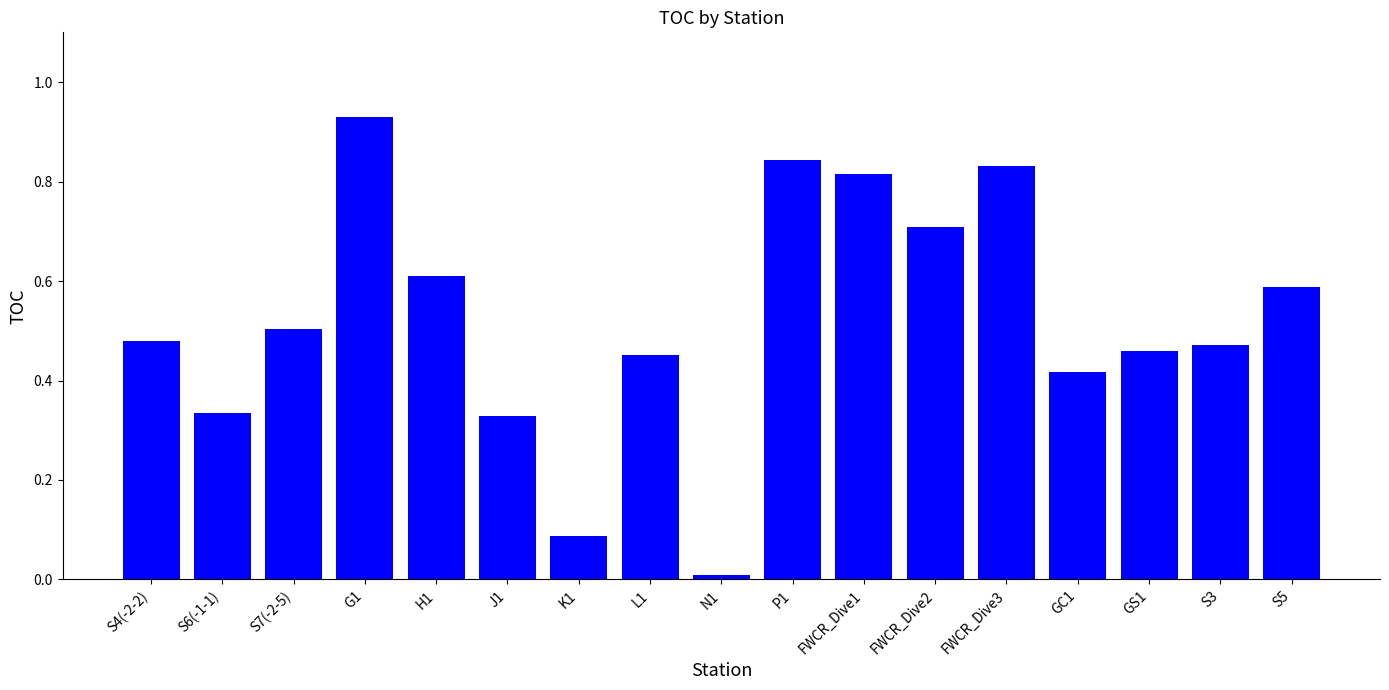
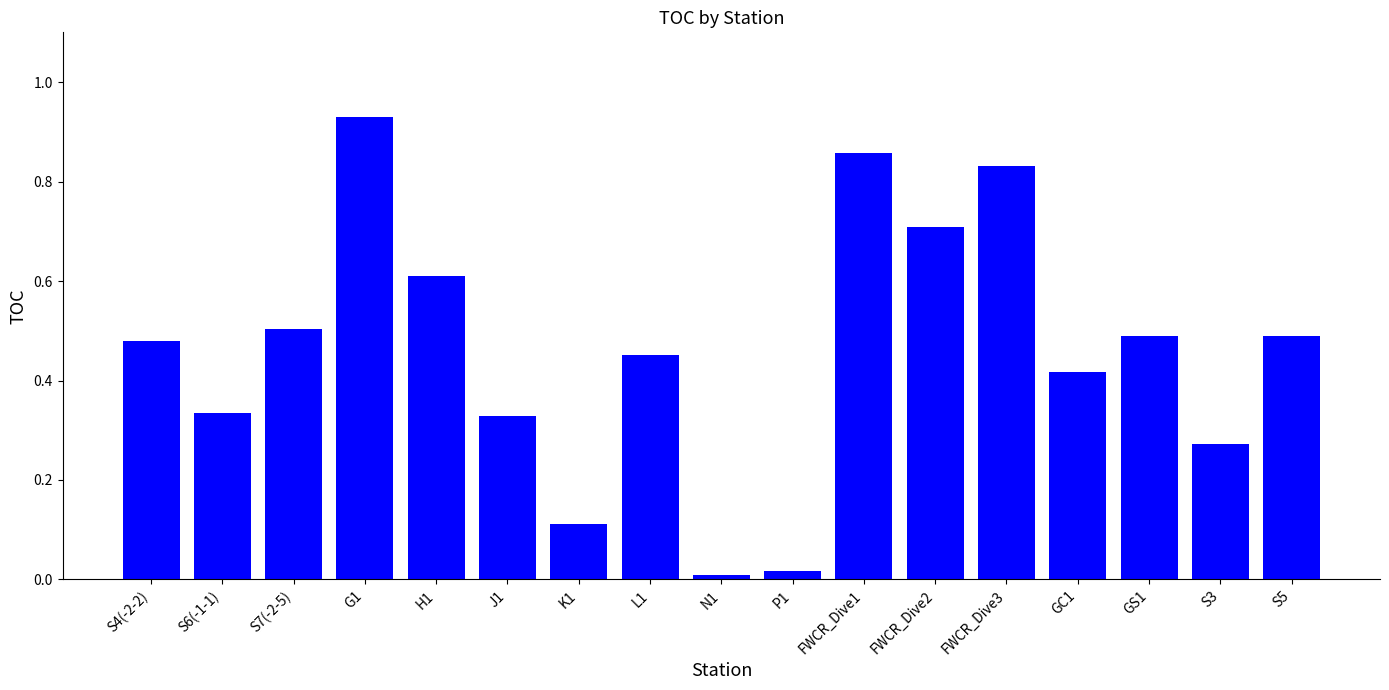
K1: 0.09 -> 0.11
P1: 0.84 -> 0.02
FWCR_Dive1: 0.82 -> 0.86
GS1: 0.46 -> 0.49
S3: 0.47 -> 0.27
S5: 0.59 -> 0.49
